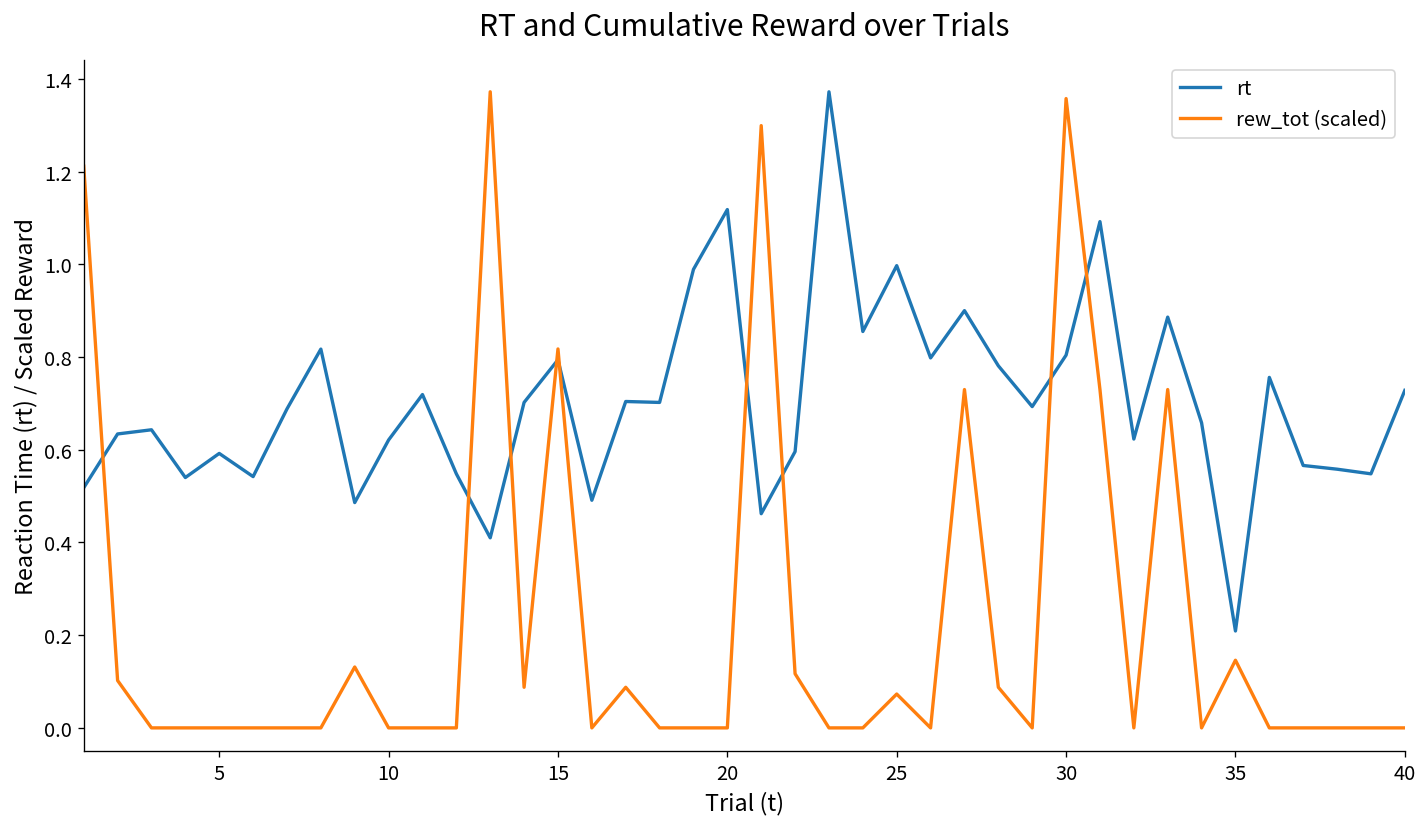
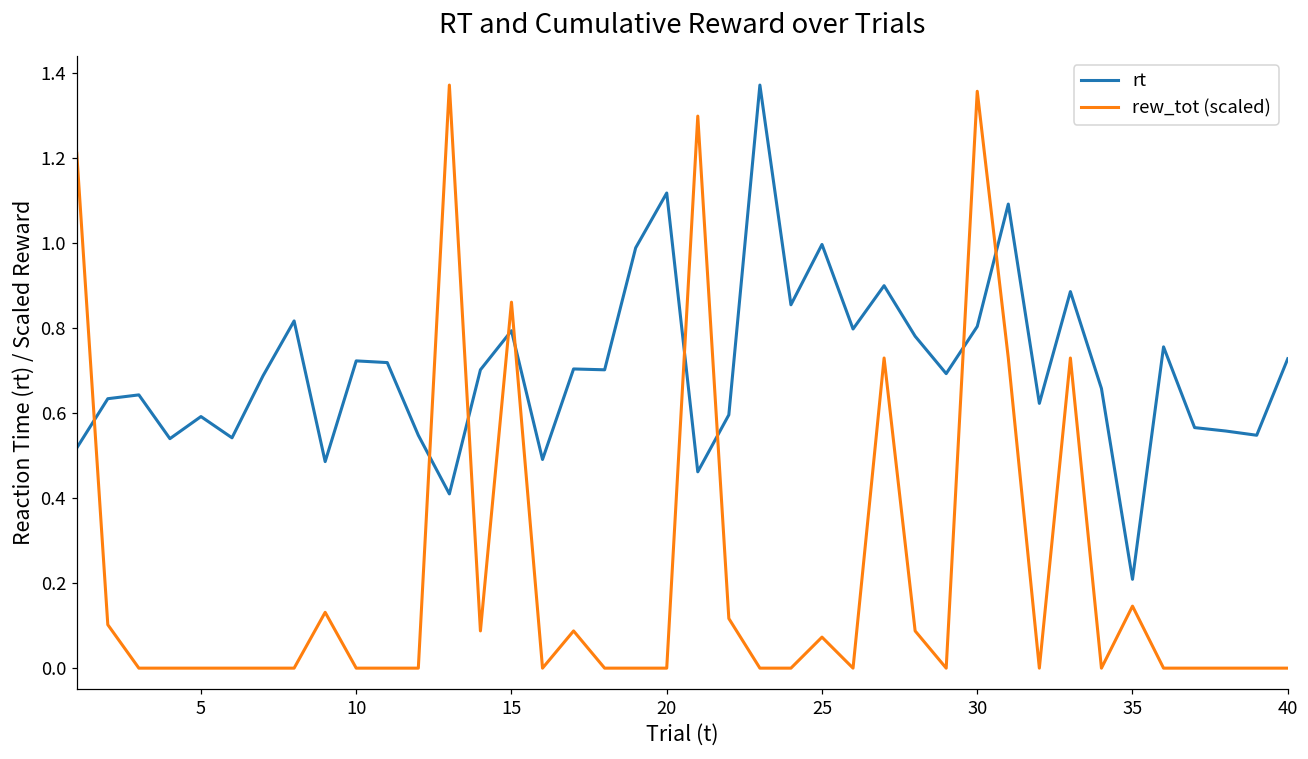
rt, 10: 0.62 -> 0.72
rew_tot (scaled), 15: 0.82 -> 0.86
